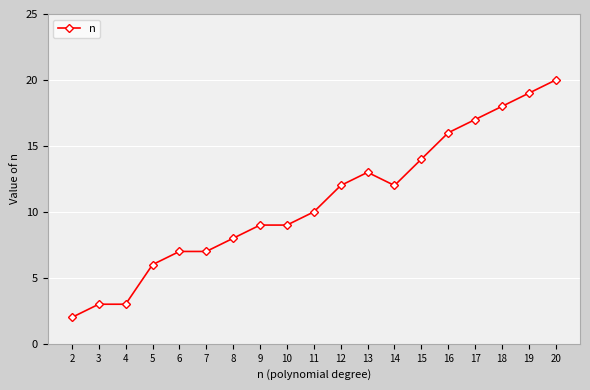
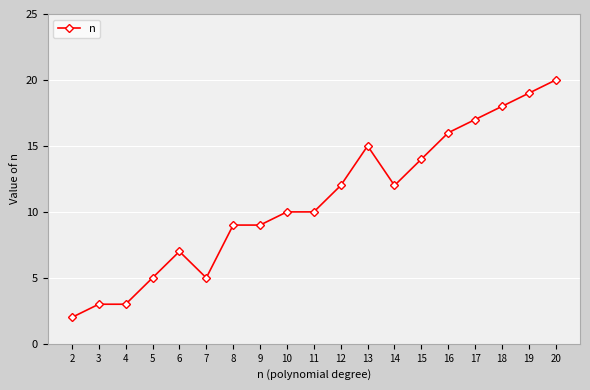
5: 6 -> 5
7: 7 -> 5
8: 8 -> 9
10: 9 -> 10
13: 13 -> 15
